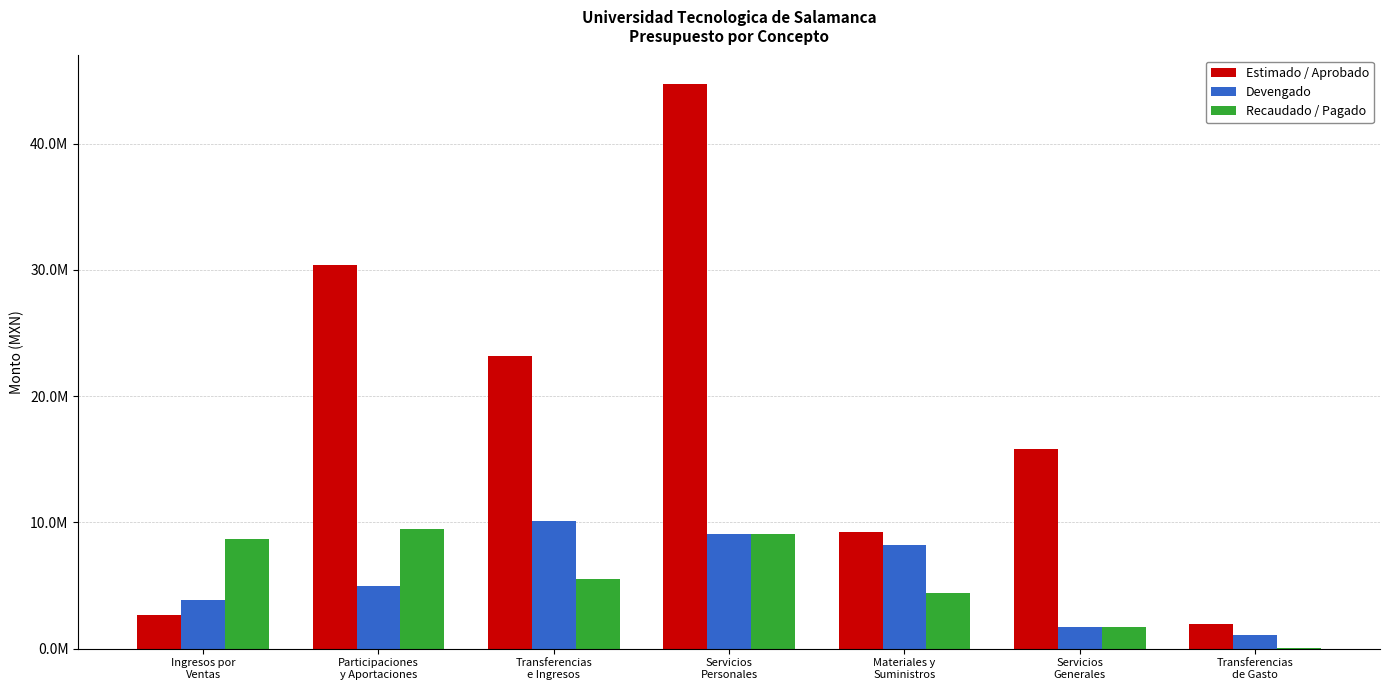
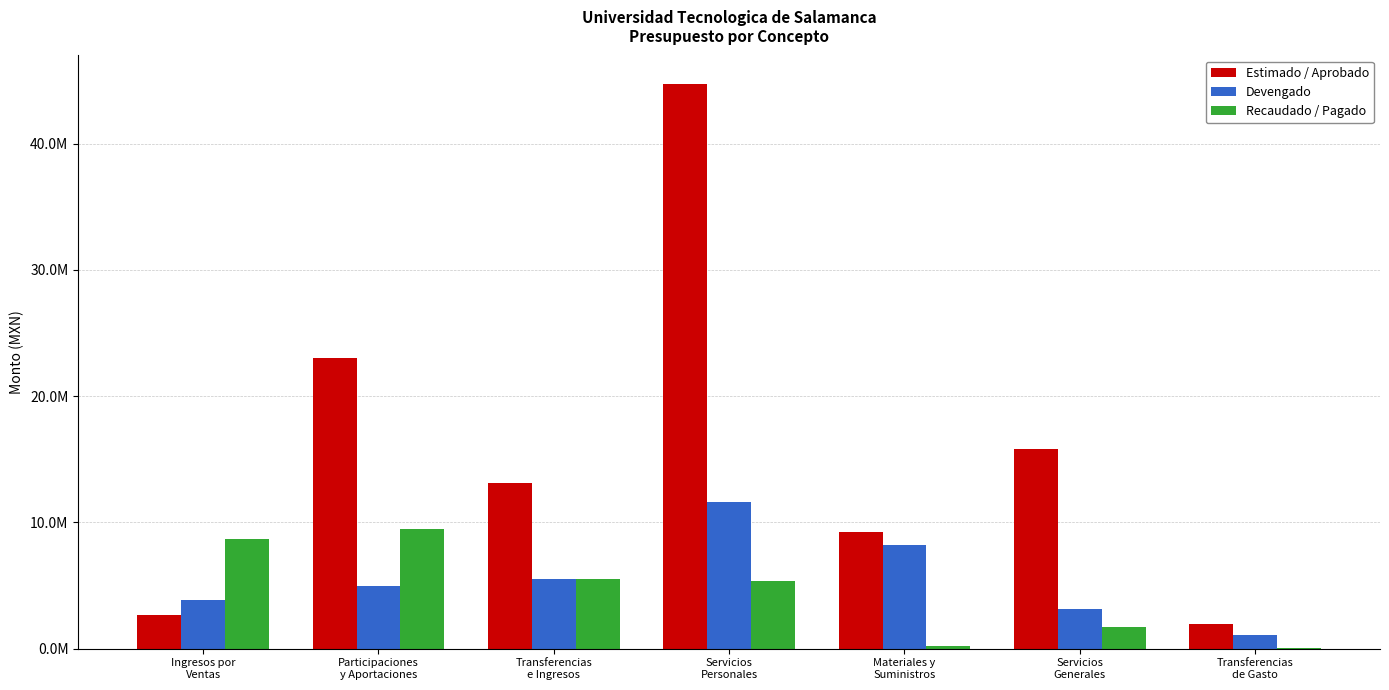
Estimado / Aprobado, Participaciones y Aportaciones: 30400000 -> 23000000
Estimado / Aprobado, Transferencias e Ingresos: 23200000 -> 13100000
Devengado, Transferencias e Ingresos: 10100000 -> 5500000
Devengado, Servicios Personales: 9000000 -> 11600000
Recaudado / Pagado, Servicios Personales: 9000000 -> 5400000
Recaudado / Pagado, Materiales y Suministros: 4400000 -> 200000
Devengado, Servicios Generales: 1700000 -> 3200000
